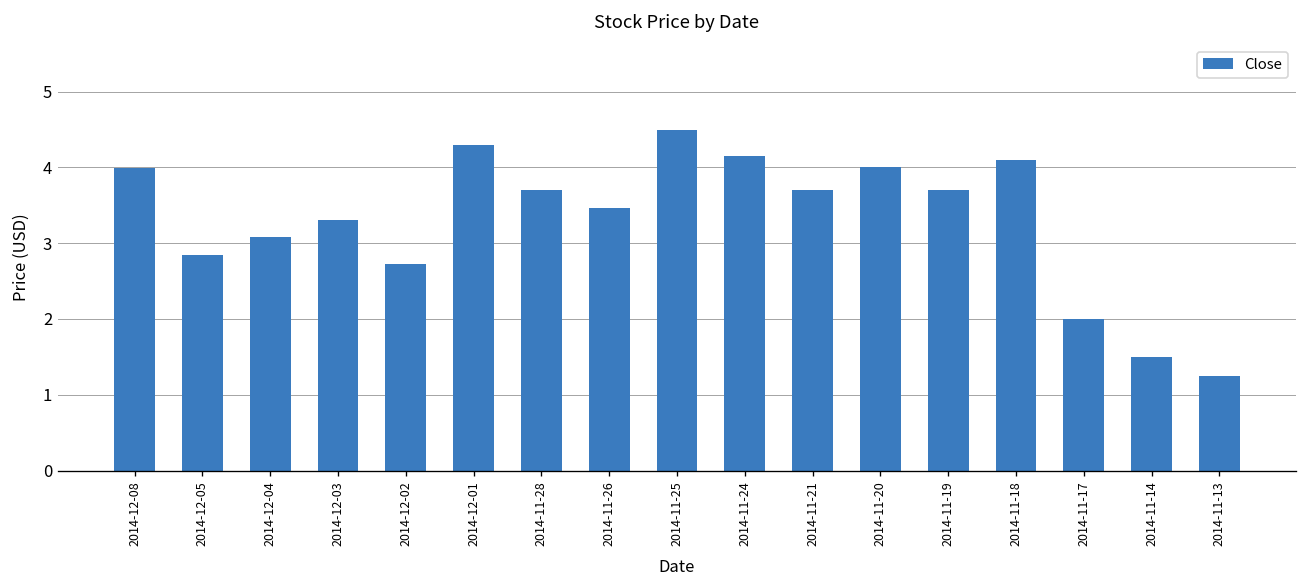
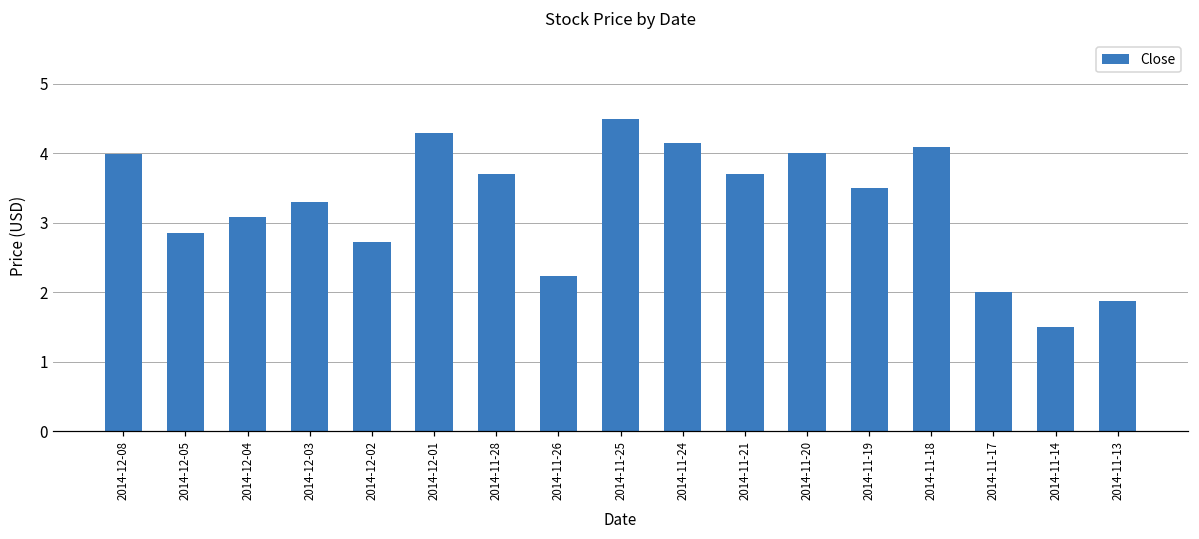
2014-11-26: 3.5 -> 2.2
2014-11-19: 3.7 -> 3.5
2014-11-13: 1.3 -> 1.9
